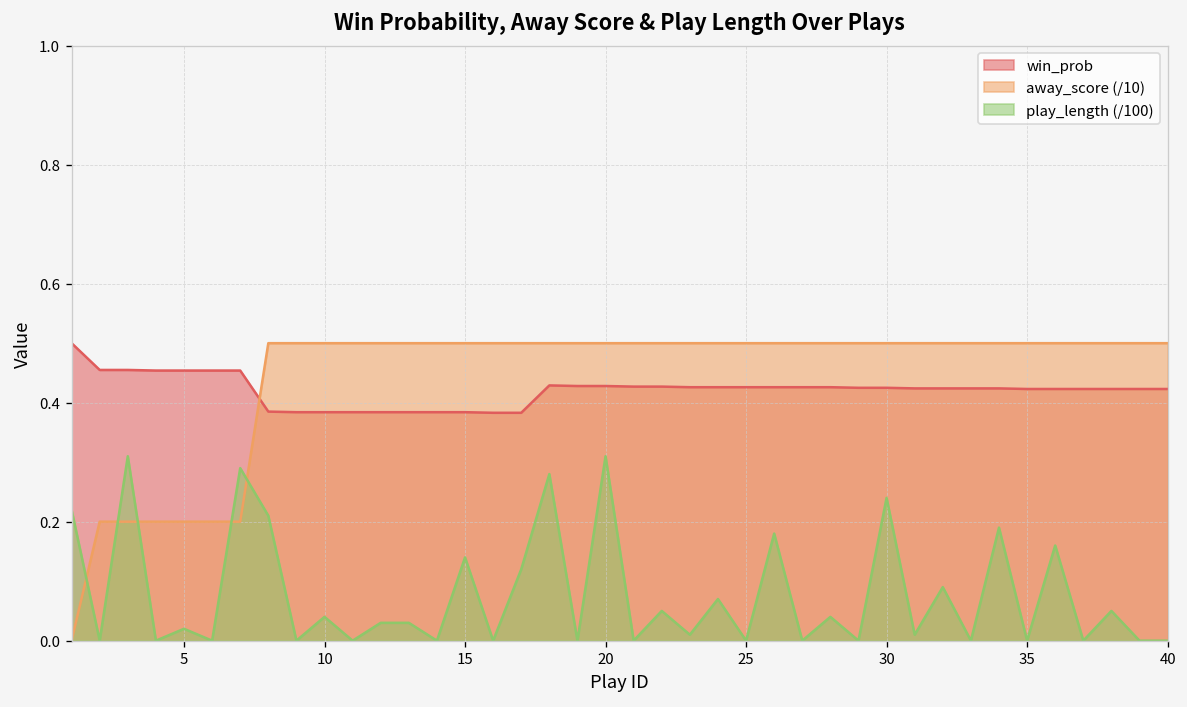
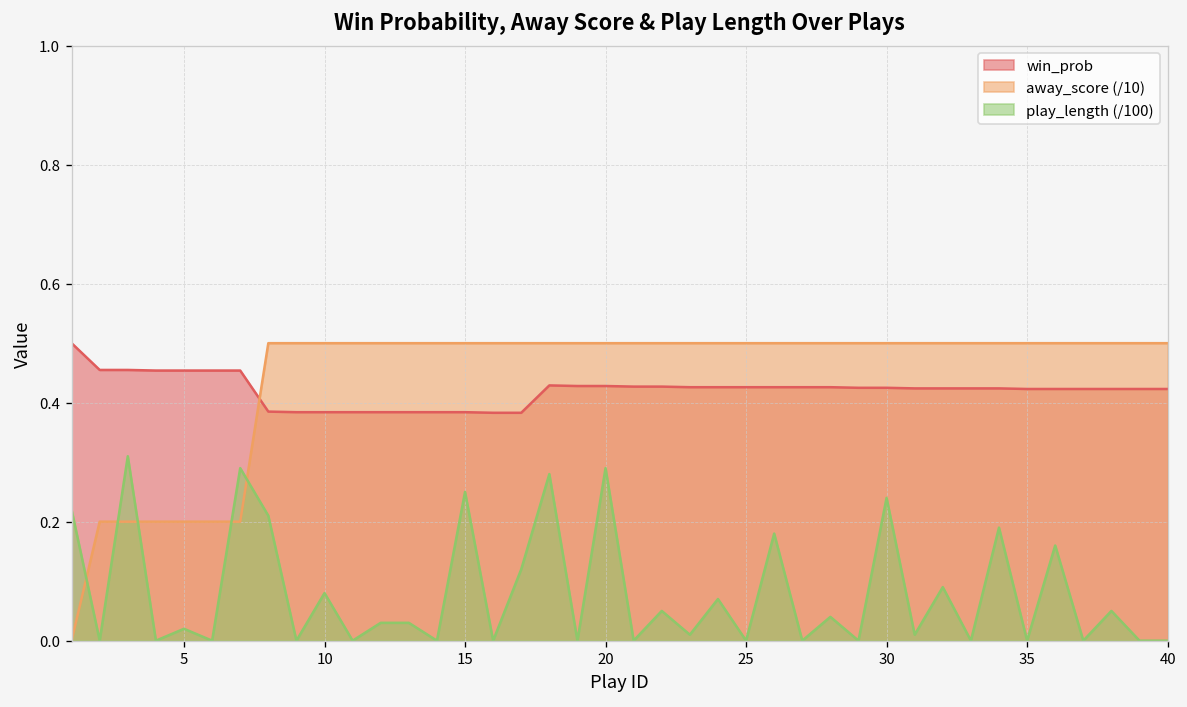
play_length (/100), 10: 0.04 -> 0.08
play_length (/100), 15: 0.14 -> 0.25
play_length (/100), 20: 0.31 -> 0.29
